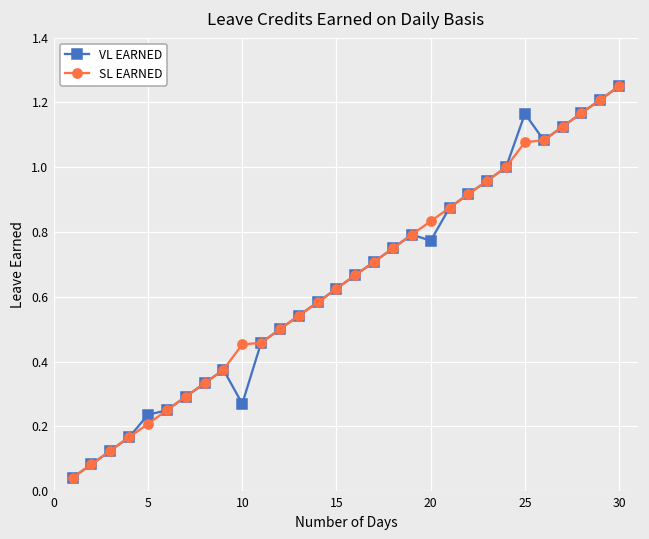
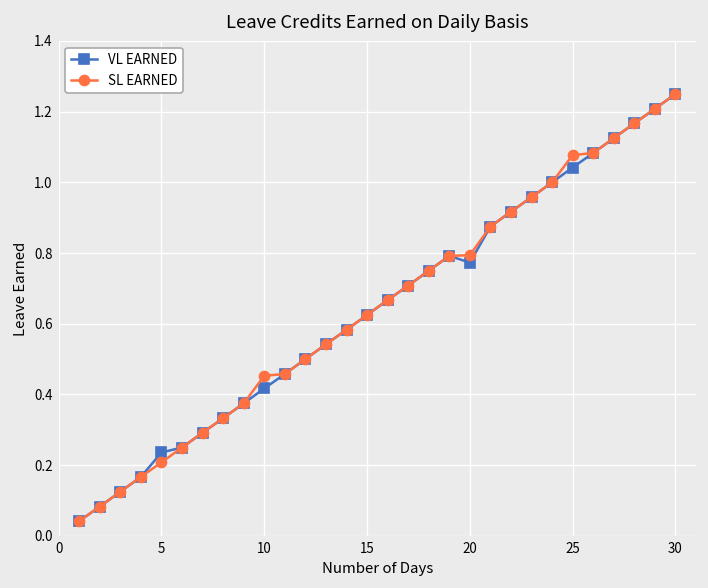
VL EARNED, 10: 0.27 -> 0.42
SL EARNED, 20: 0.83 -> 0.79
VL EARNED, 25: 1.17 -> 1.04
